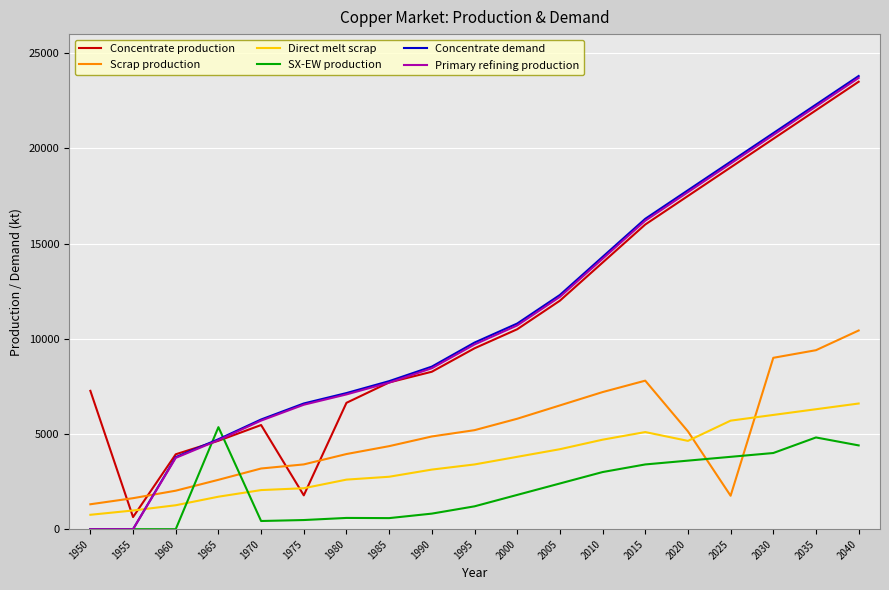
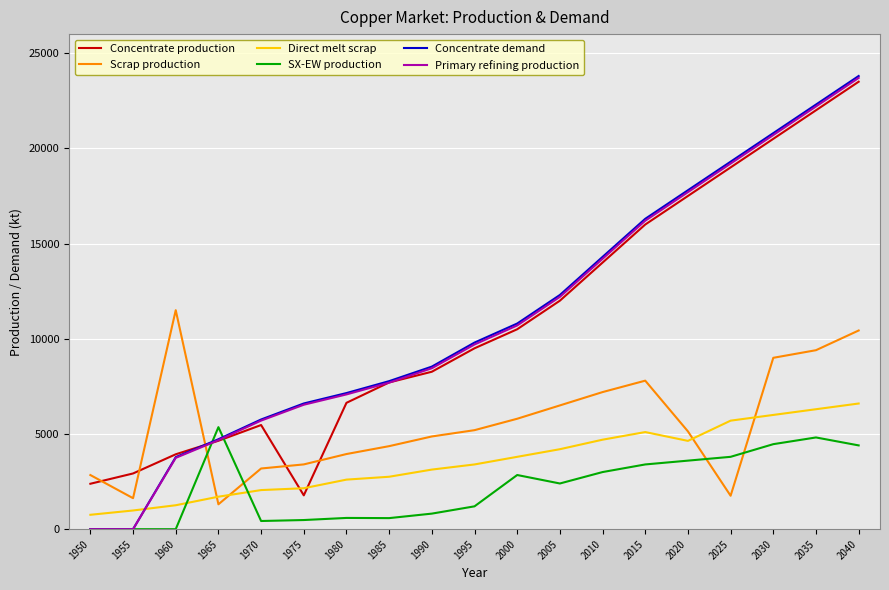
Concentrate production, 1950: 7300 -> 2400
Scrap production, 1950: 1300 -> 2800
Concentrate production, 1955: 600 -> 2900
Scrap production, 1960: 2000 -> 11500
Scrap production, 1965: 2600 -> 1300
SX-EW production, 2000: 1800 -> 2800
SX-EW production, 2030: 4000 -> 4500
